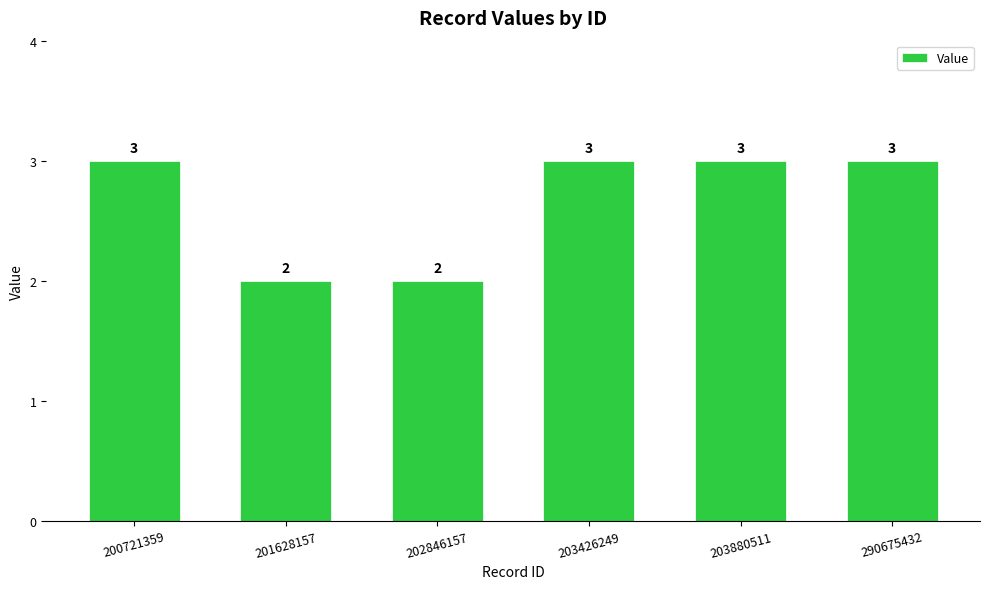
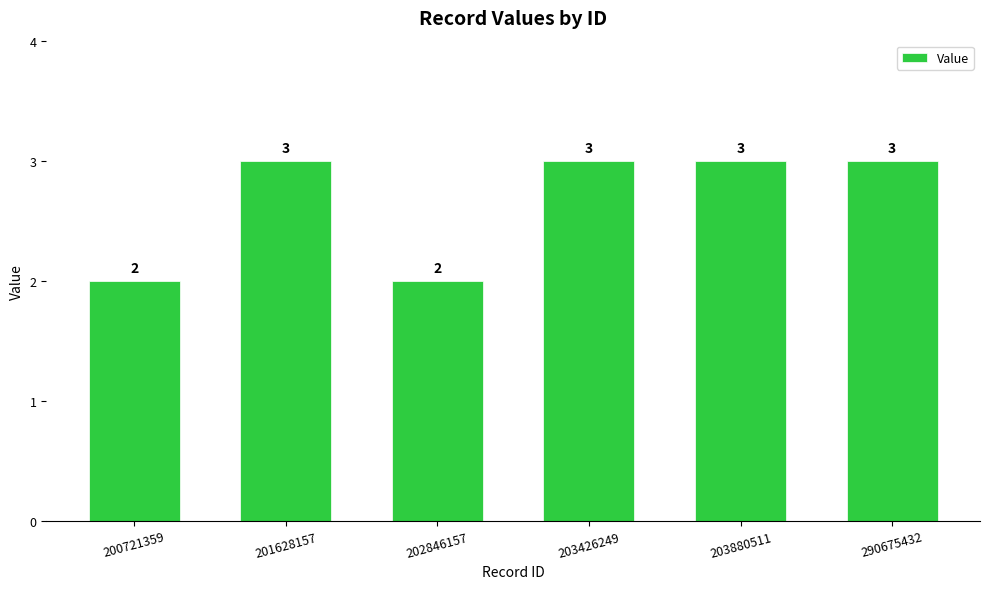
200721359: 3 -> 2
201628157: 2 -> 3
